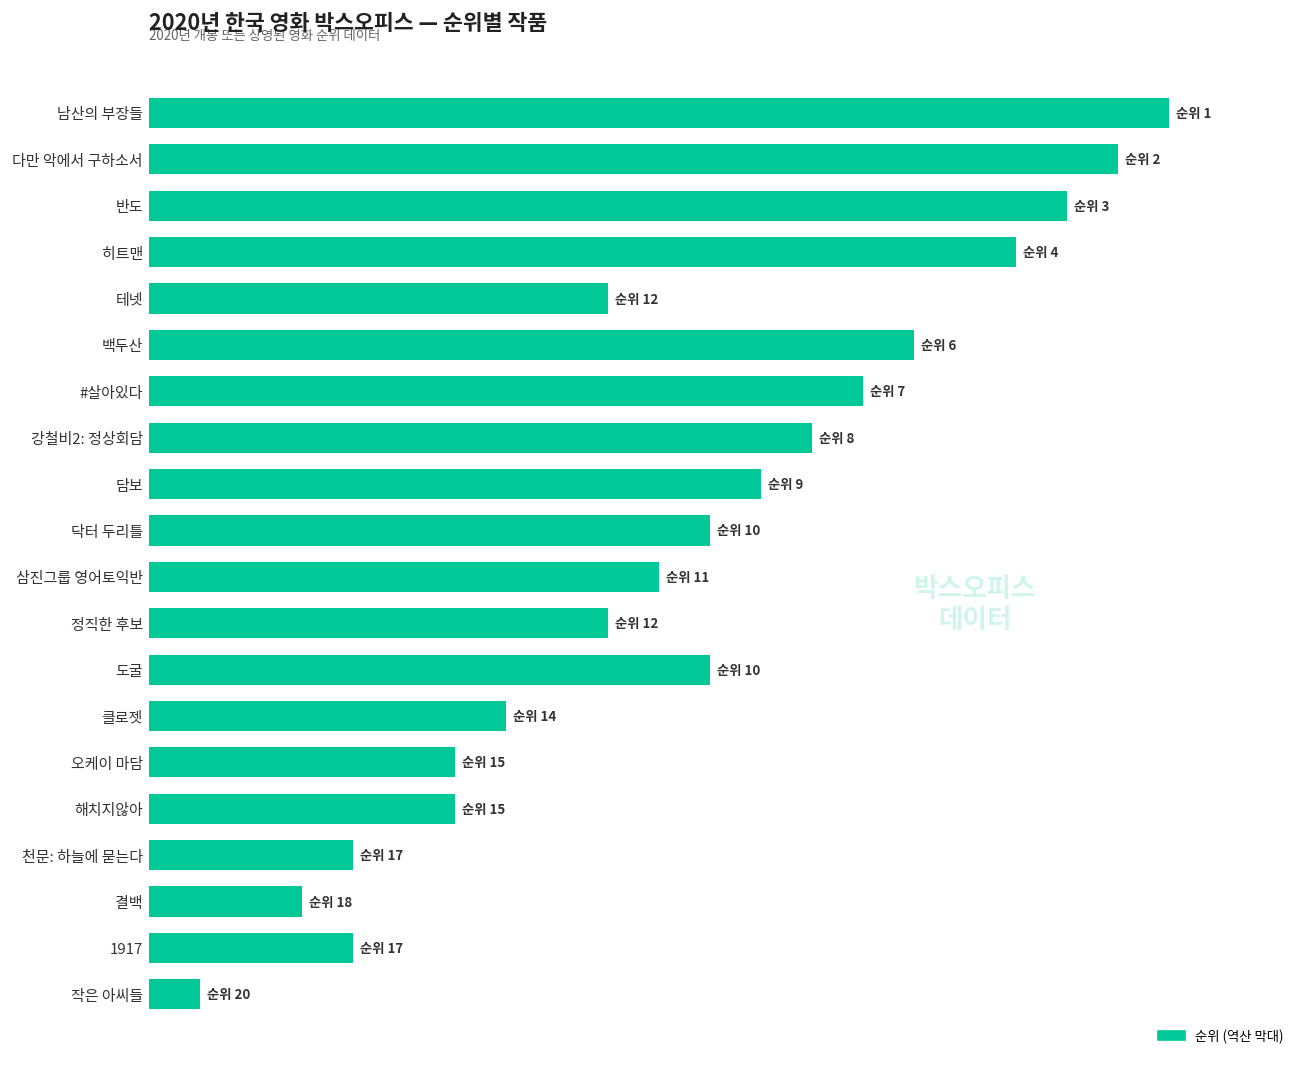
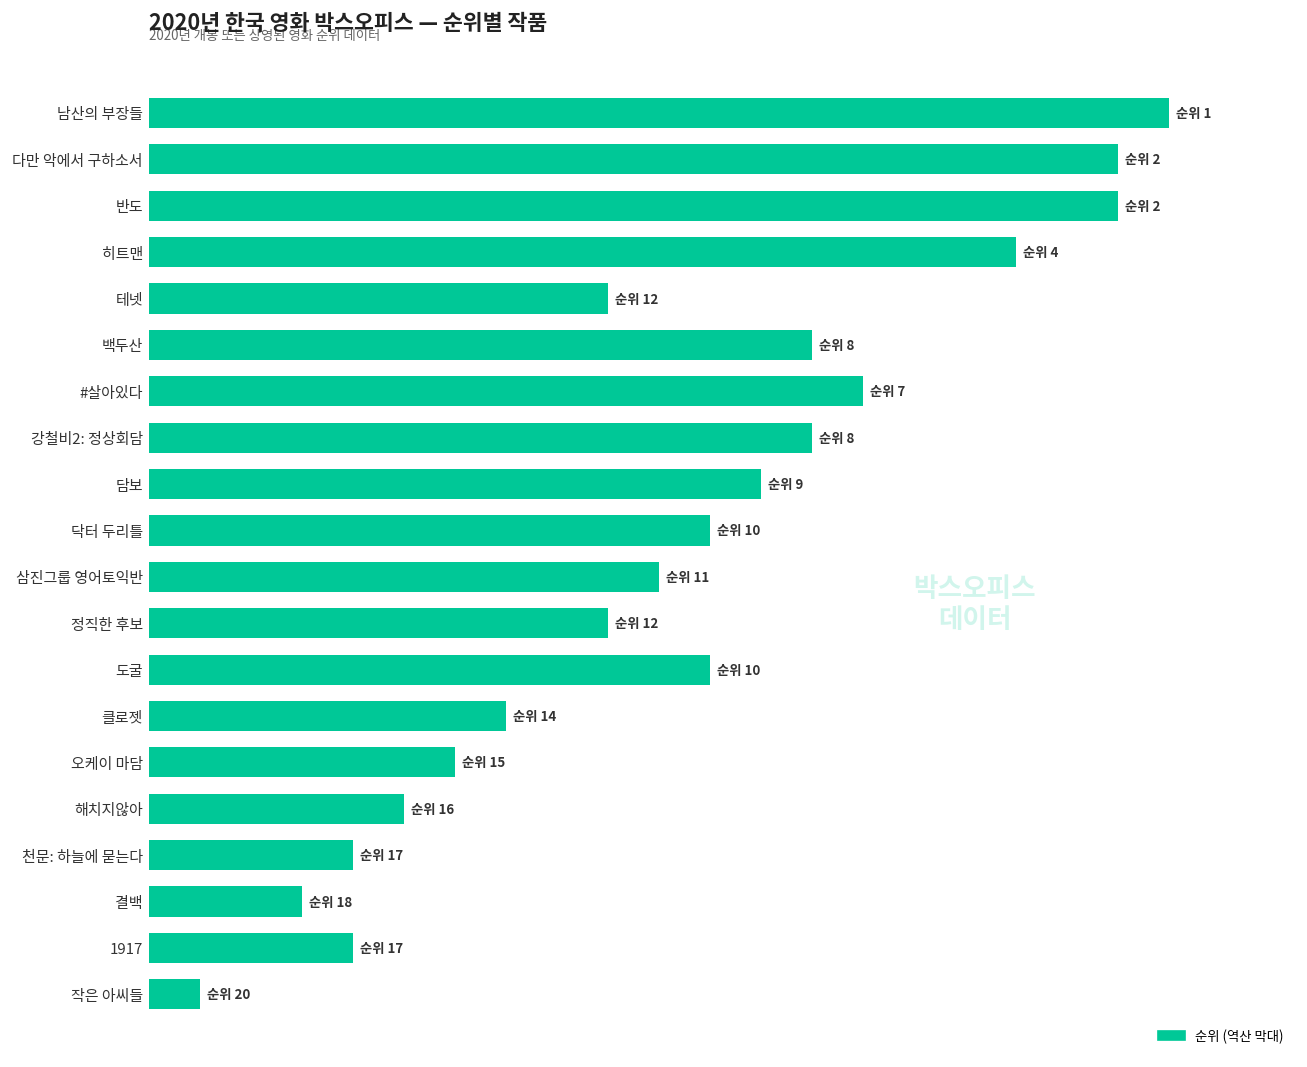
반도: 3 -> 2
백두산: 6 -> 8
해치지않아: 15 -> 16
